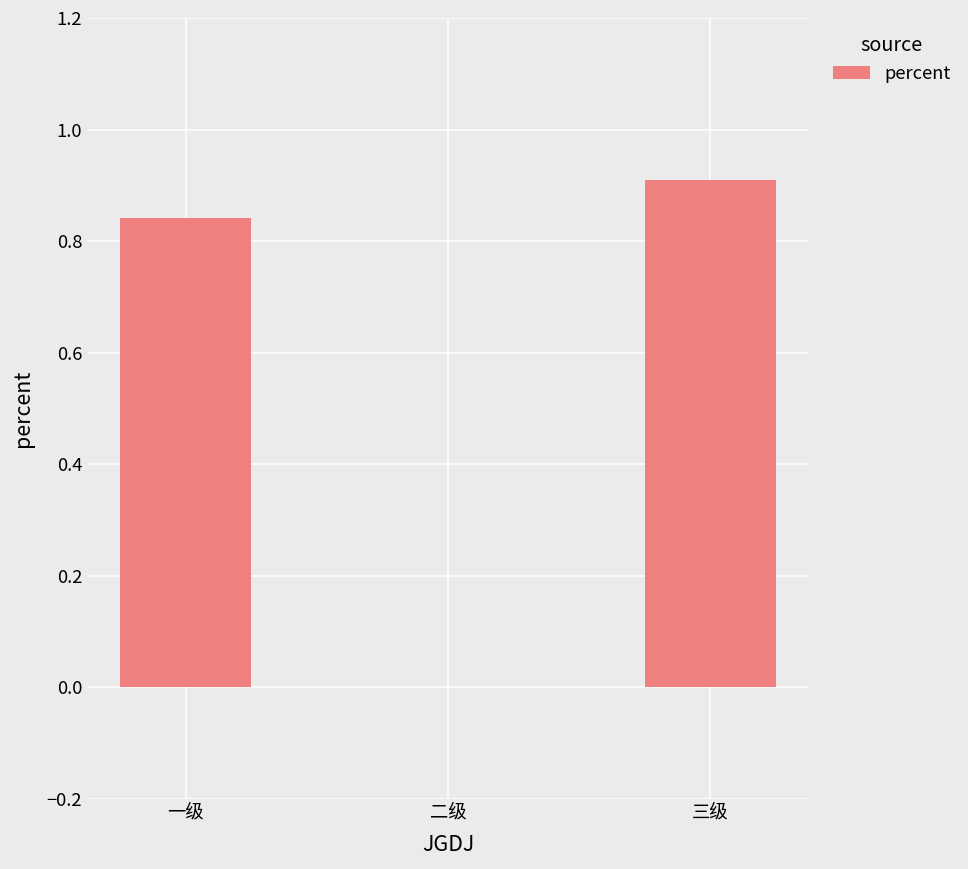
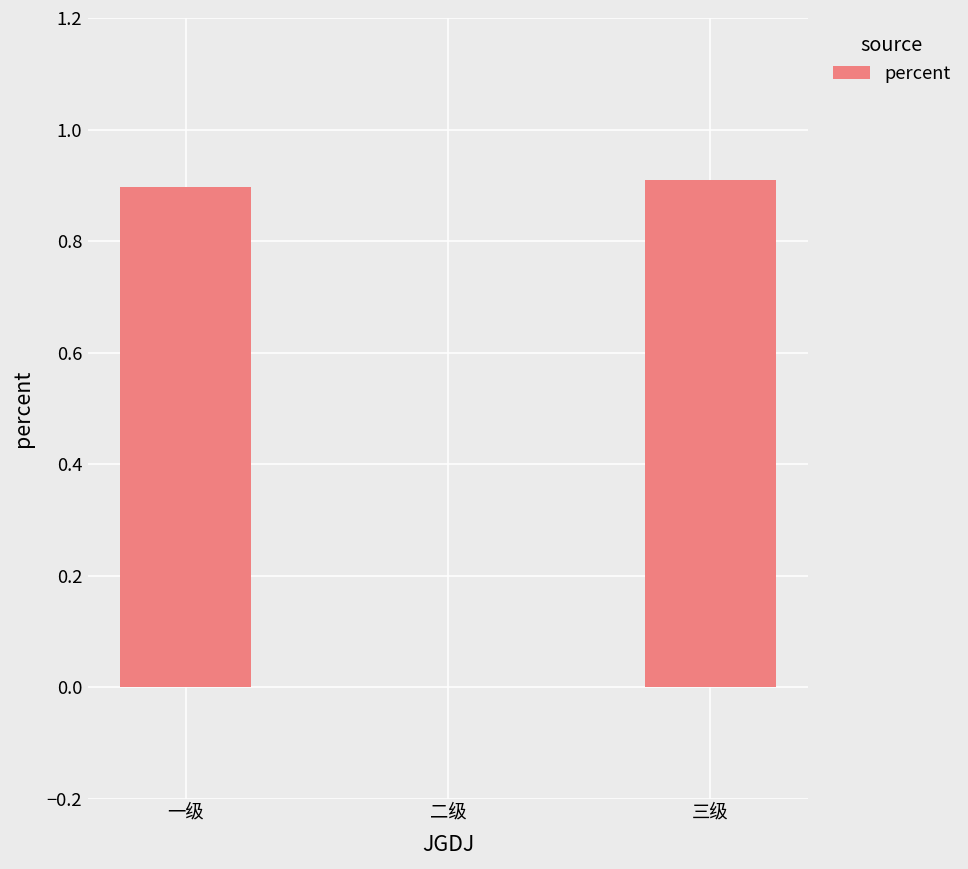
一级: 0.84 -> 0.90
